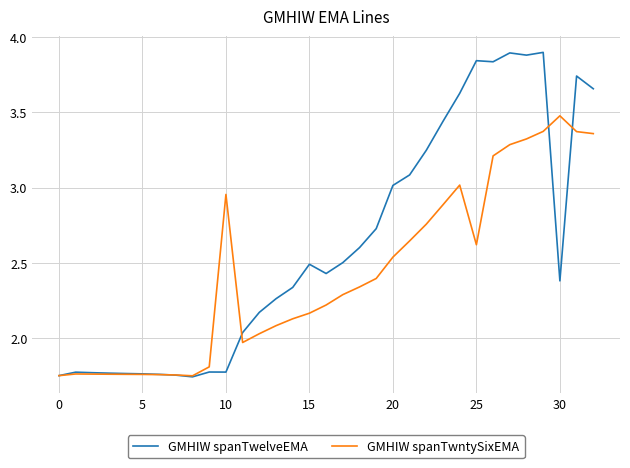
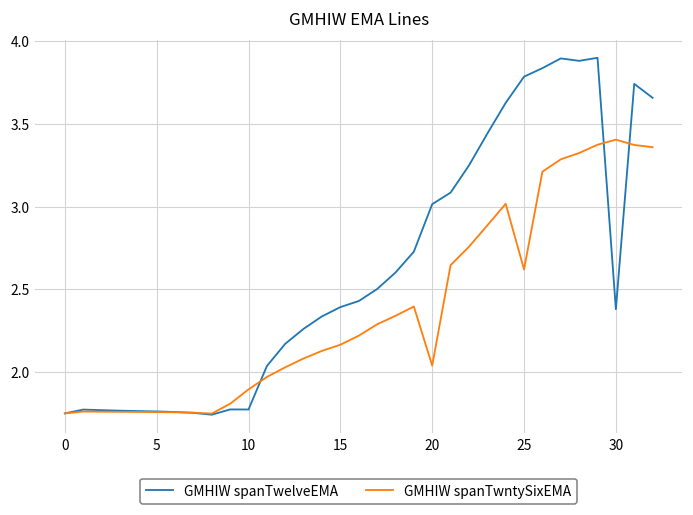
GMHIW spanTwntySixEMA, 10: 2.95 -> 1.90
GMHIW spanTwelveEMA, 15: 2.49 -> 2.39
GMHIW spanTwntySixEMA, 20: 2.54 -> 2.04
GMHIW spanTwelveEMA, 25: 3.84 -> 3.79
GMHIW spanTwntySixEMA, 30: 3.48 -> 3.40
